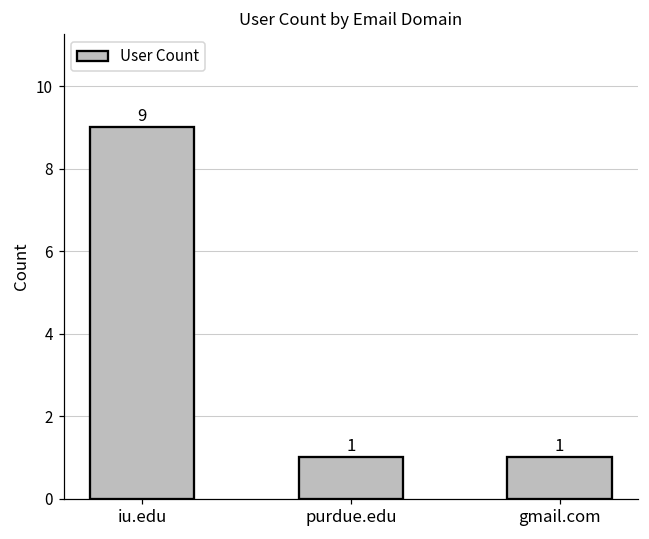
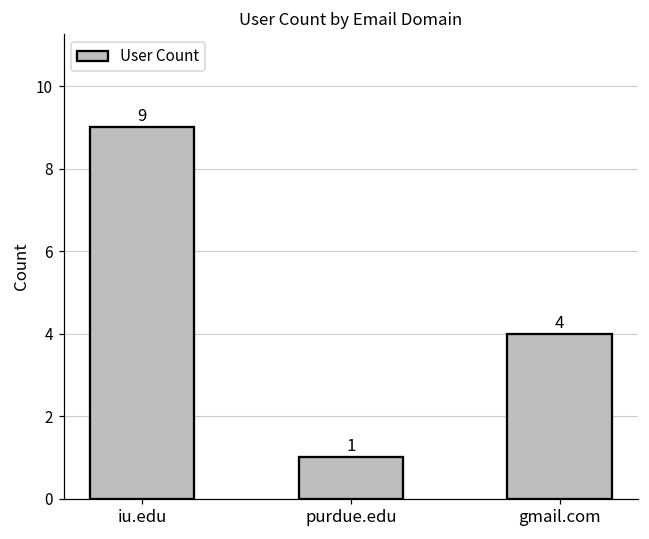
gmail.com: 1 -> 4
